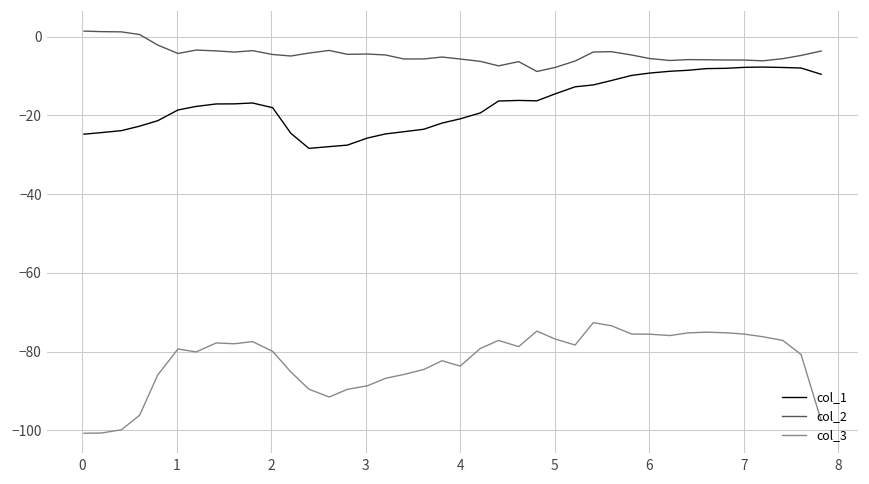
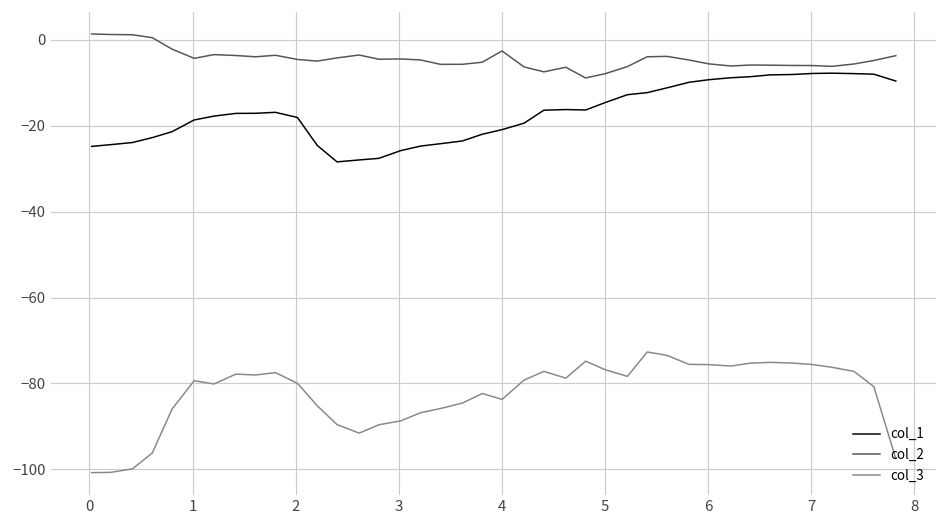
col_2, 4: -6 -> -3
